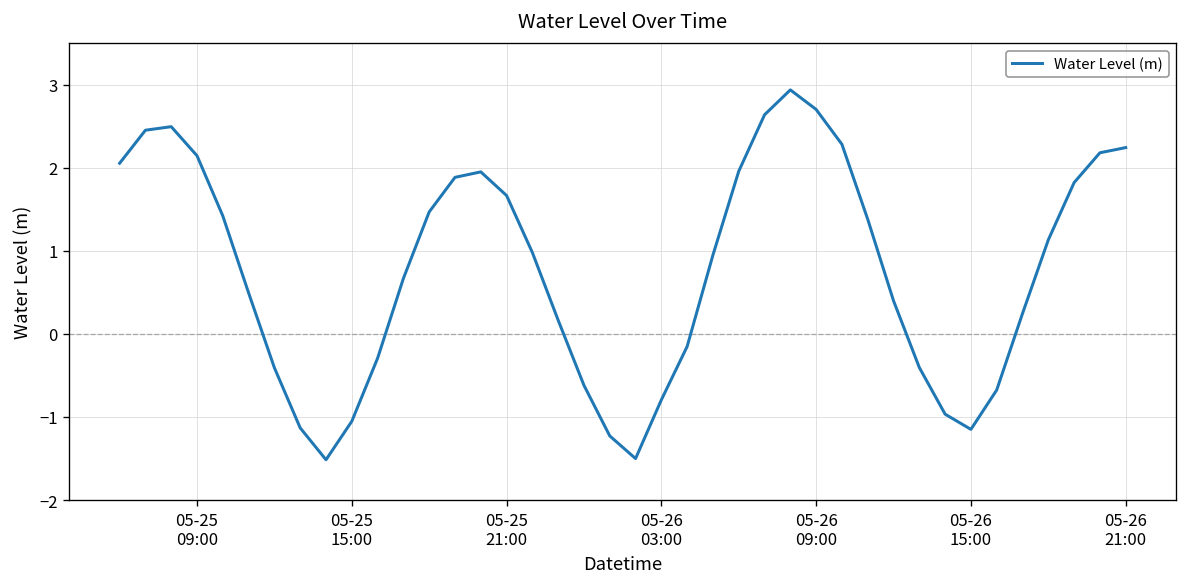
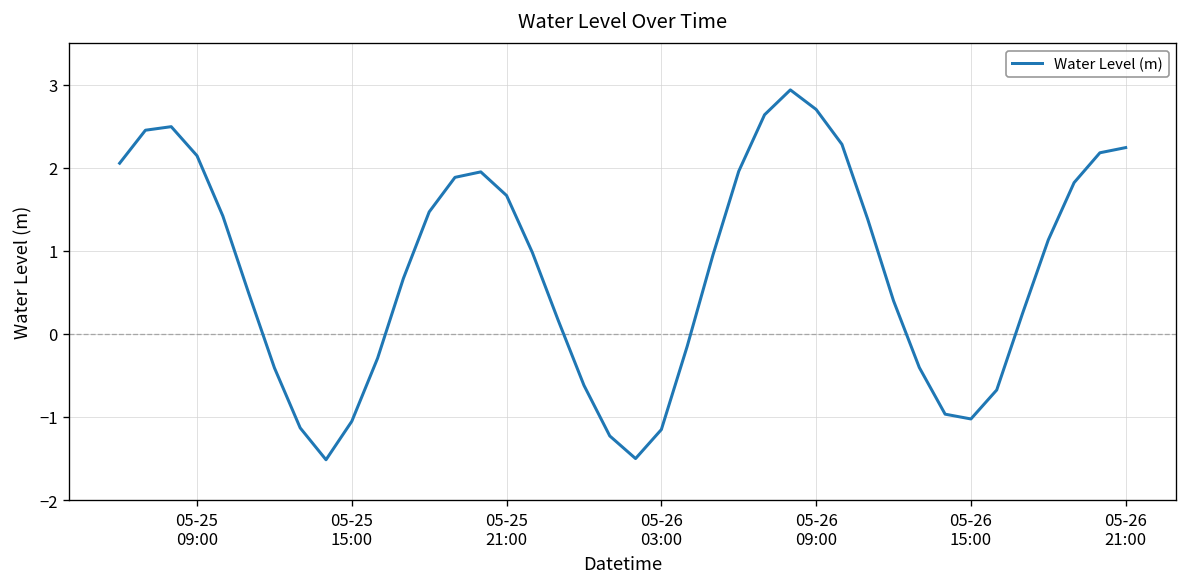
05-26 03:00: -0.8 -> -1.2
05-26 15:00: -1.1 -> -1.0
